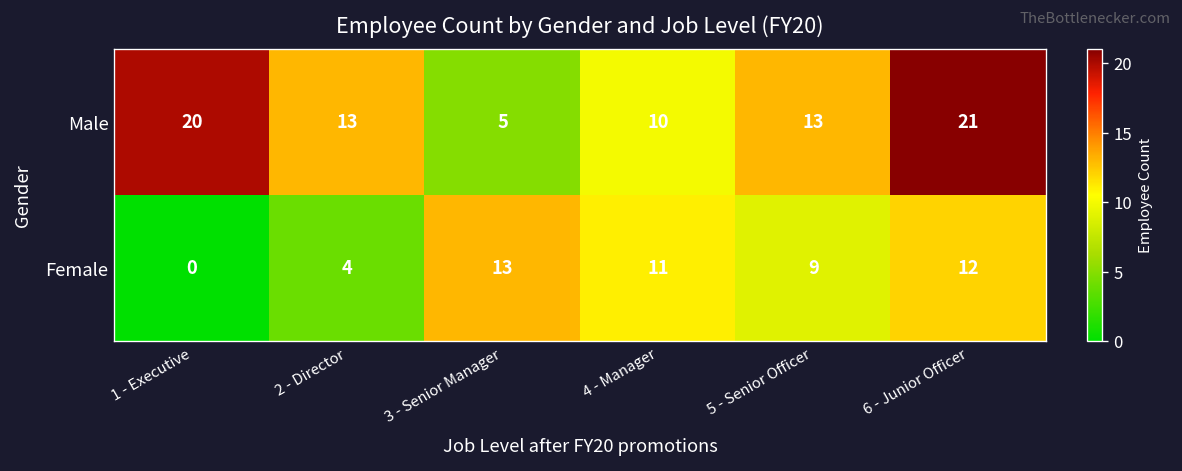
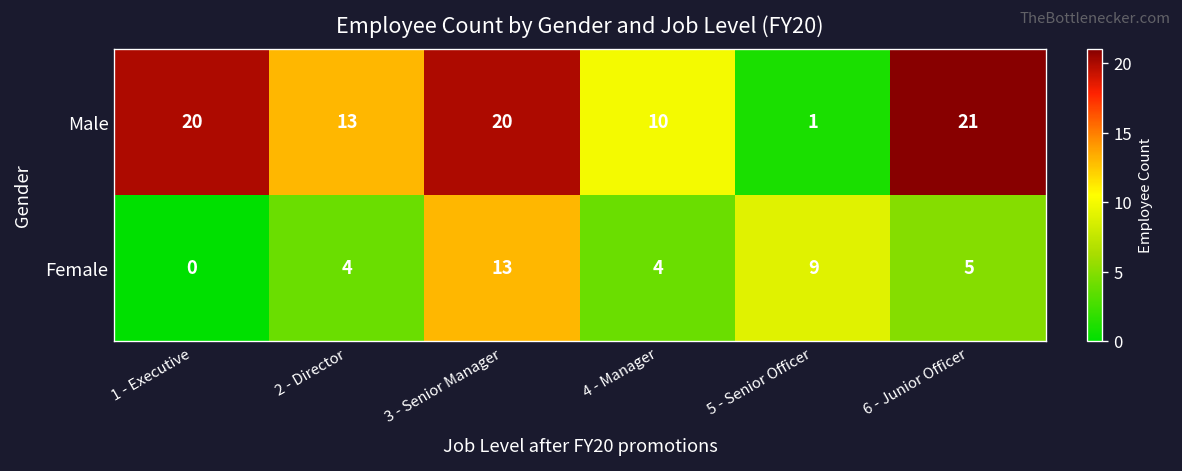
Male, 3 - Senior Manager: 5 -> 20
Male, 5 - Senior Officer: 13 -> 1
Female, 4 - Manager: 11 -> 4
Female, 6 - Junior Officer: 12 -> 5
